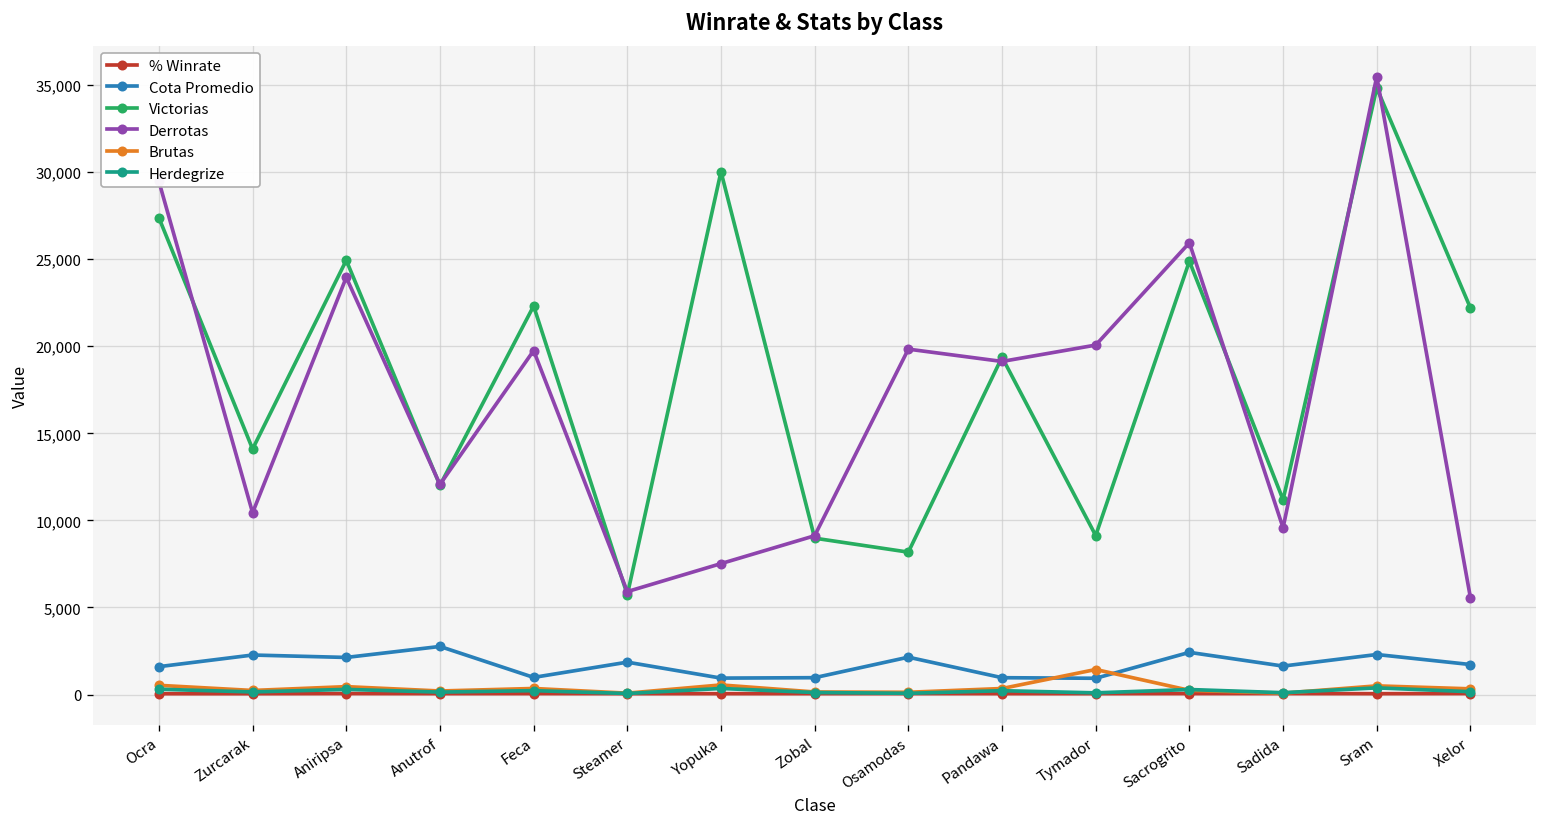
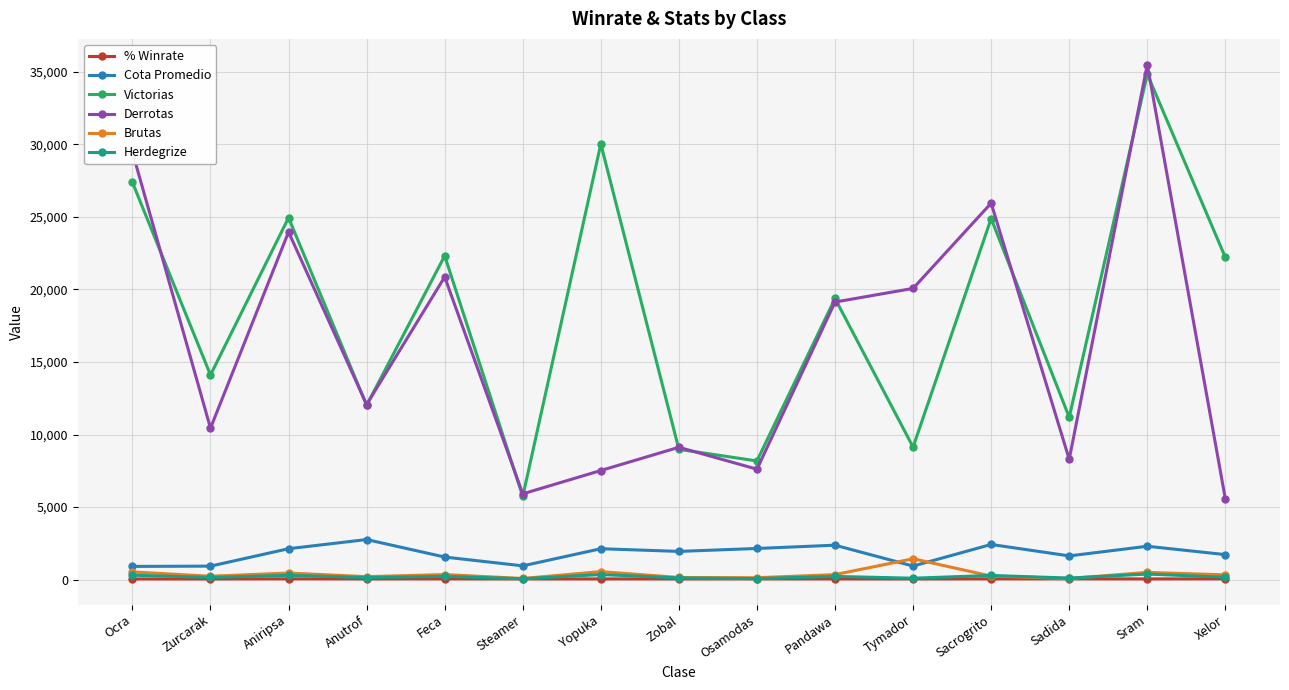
Cota Promedio, Ocra: 1,600 -> 900
Cota Promedio, Zurcarak: 2,300 -> 900
Cota Promedio, Feca: 1,000 -> 1,600
Derrotas, Feca: 19,800 -> 20,900
Cota Promedio, Steamer: 1,900 -> 900
Cota Promedio, Yopuka: 900 -> 2,100
Cota Promedio, Zobal: 1,000 -> 1,900
Derrotas, Osamodas: 19,800 -> 7,600
Cota Promedio, Pandawa: 1,000 -> 2,400
Derrotas, Sadida: 9,600 -> 8,300
